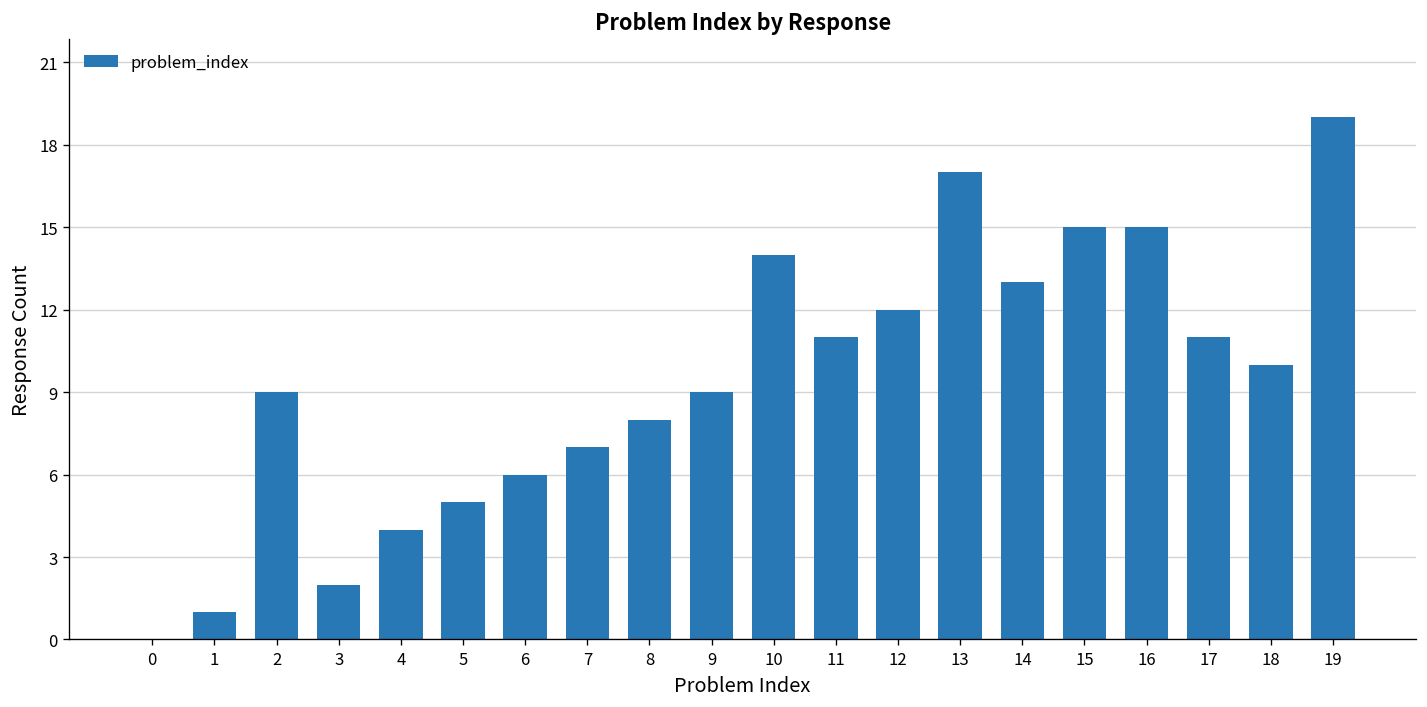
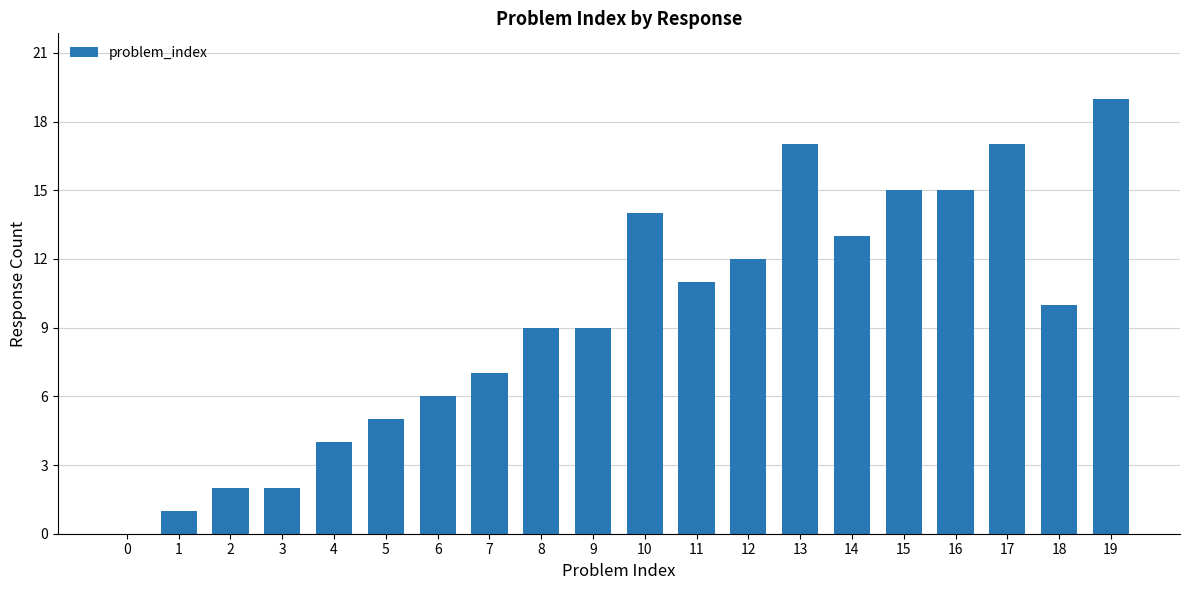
2: 9 -> 2
8: 8 -> 9
17: 11 -> 17
